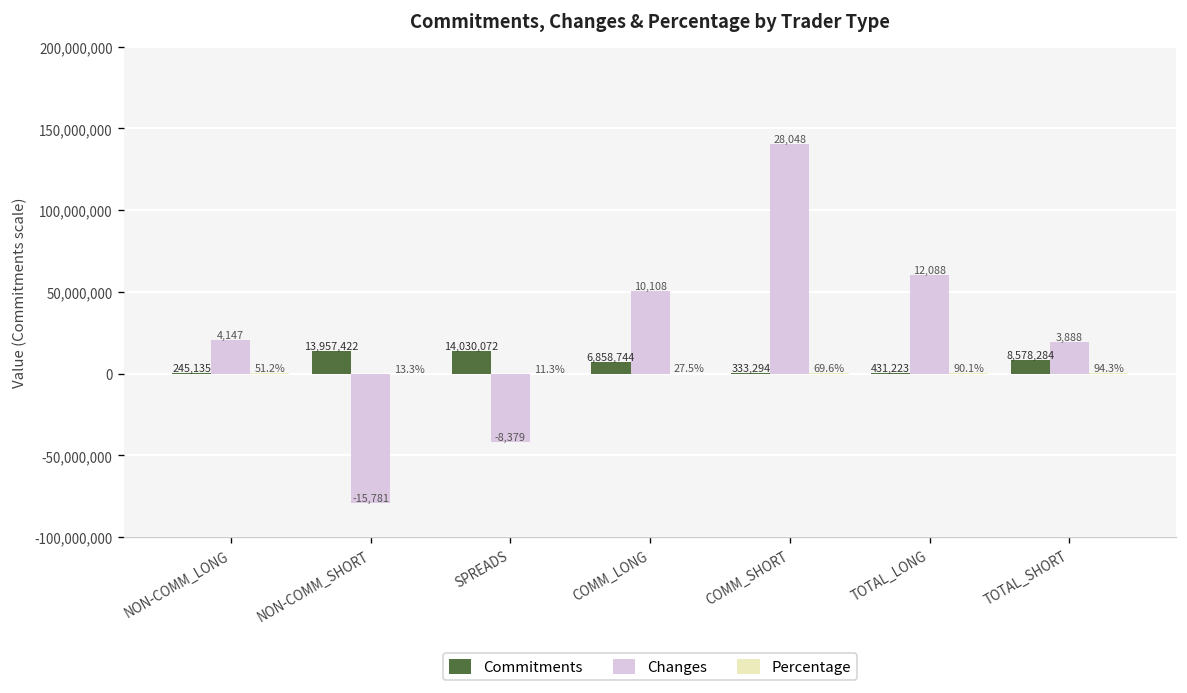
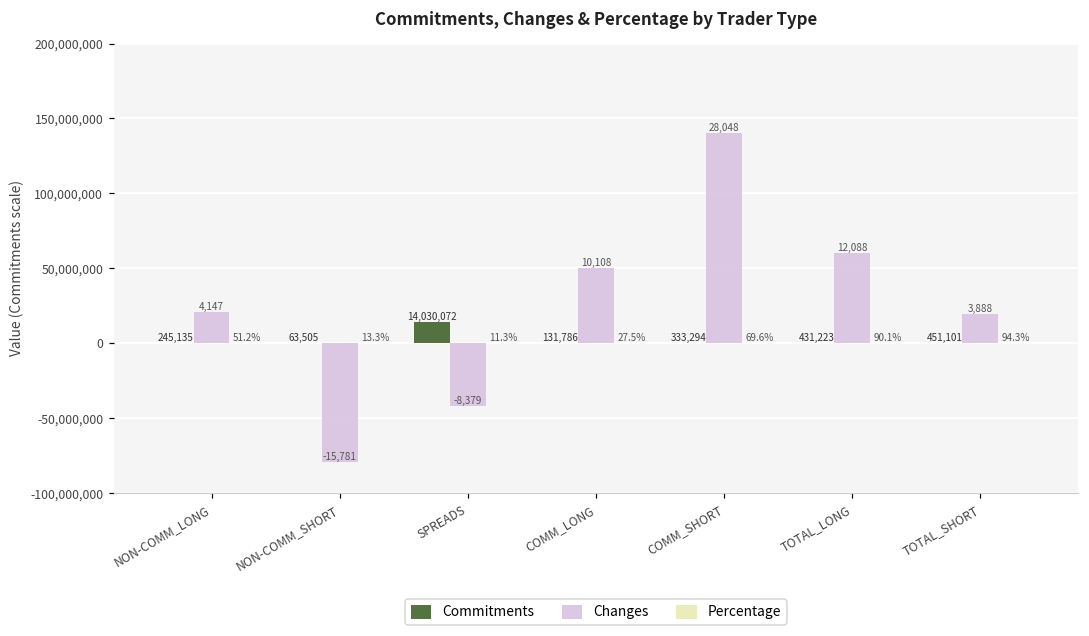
Commitments, NON-COMM_SHORT: 13,957,422 -> 63,505
Commitments, COMM_LONG: 6,858,744 -> 131,786
Commitments, TOTAL_SHORT: 8,578,284 -> 451,101
